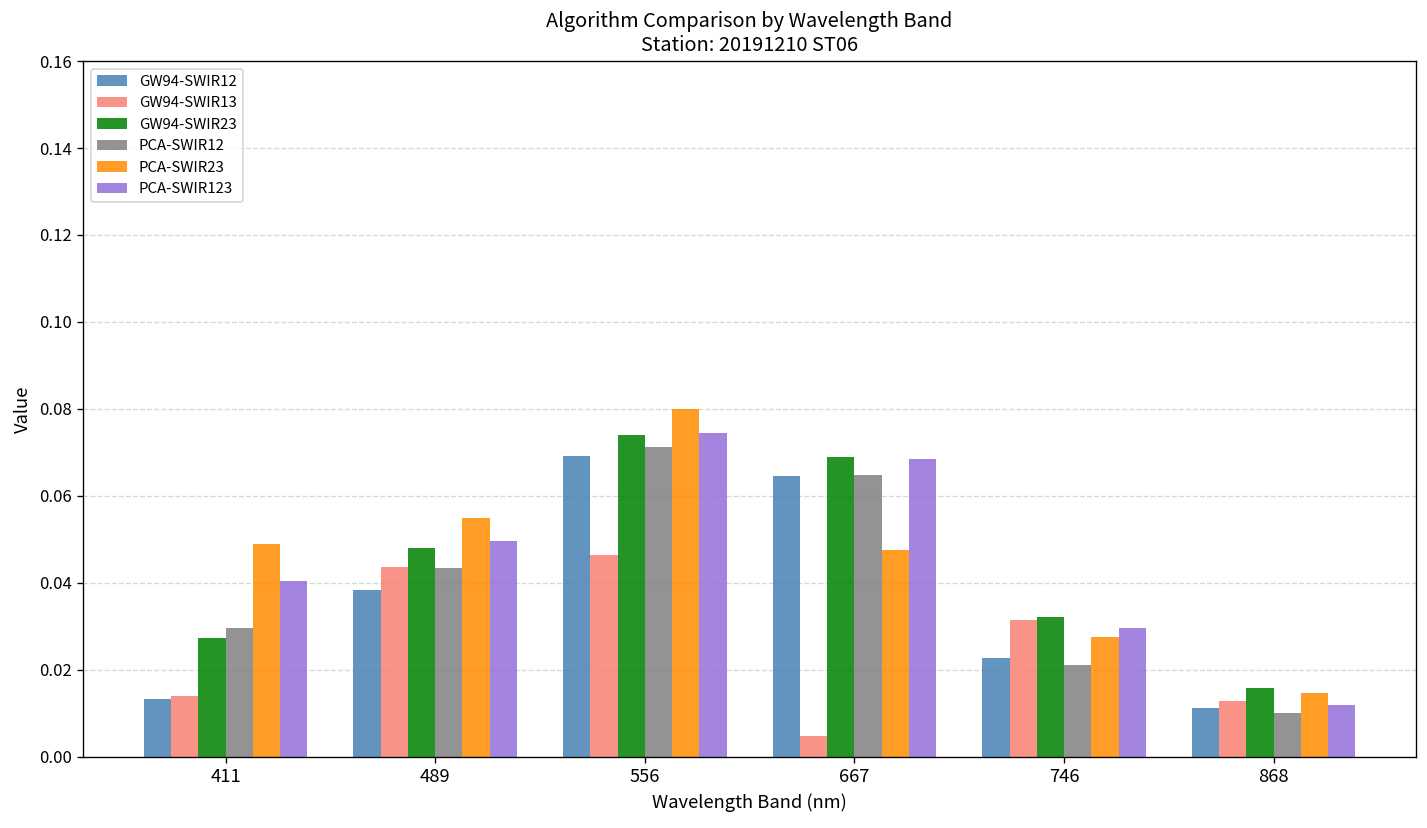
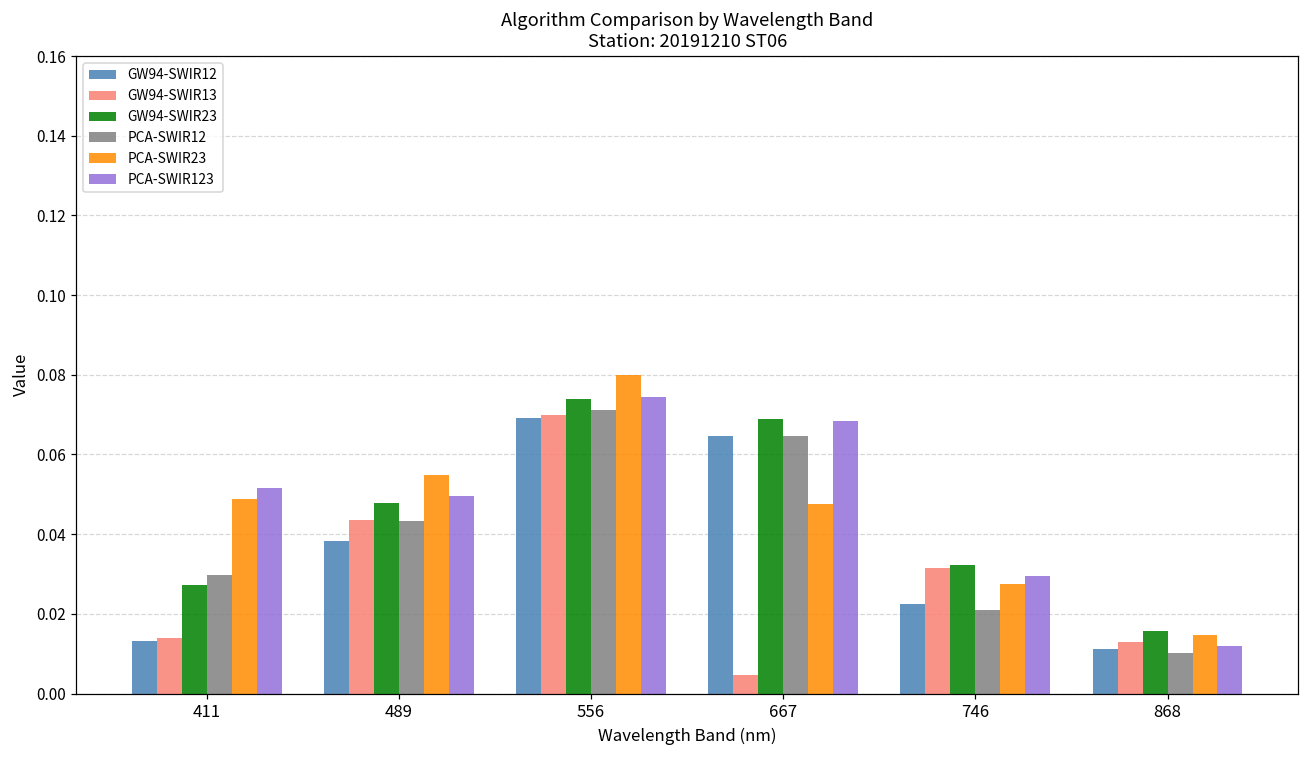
PCA-SWIR123, 411: 0.041 -> 0.052
GW94-SWIR13, 556: 0.046 -> 0.070
